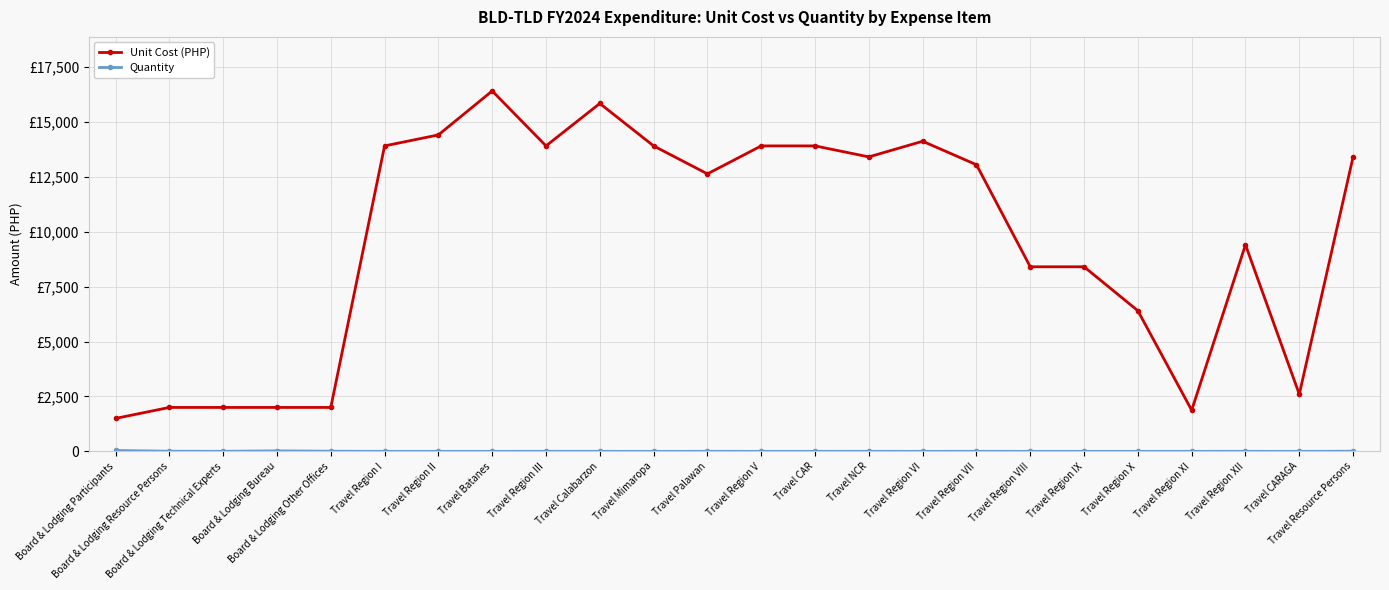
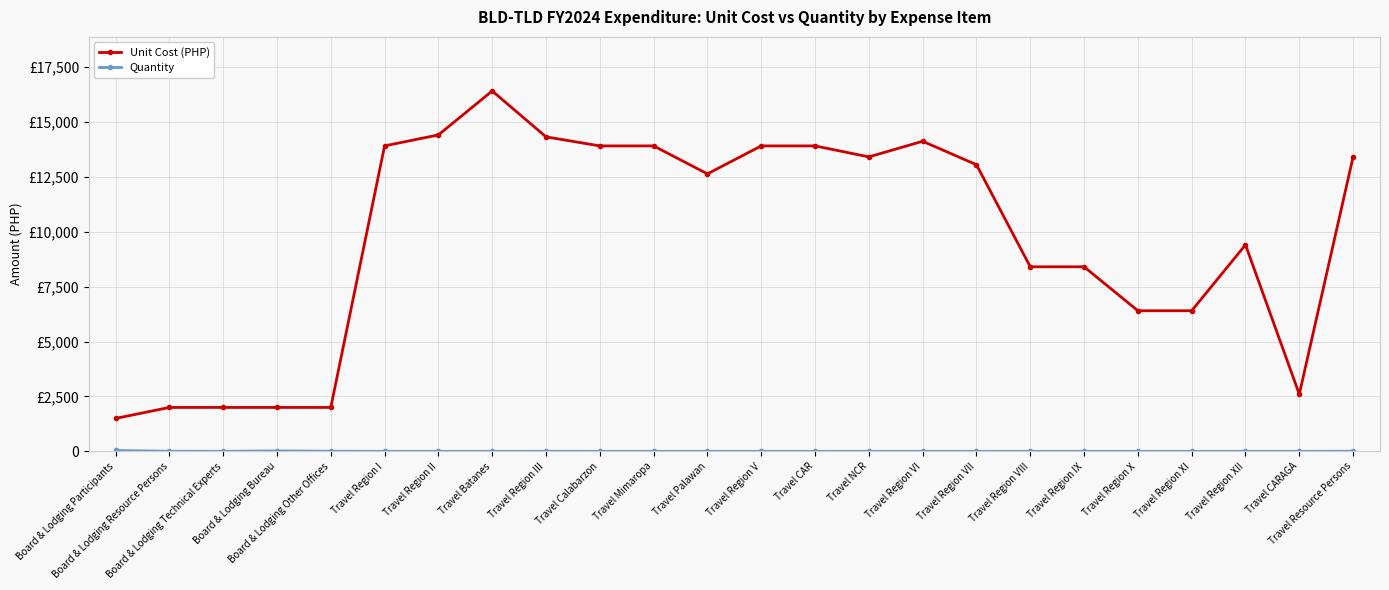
Unit Cost (PHP), Travel Region III: £13,900 -> £14,300
Unit Cost (PHP), Travel Calabarzon: £15,800 -> £13,900
Unit Cost (PHP), Travel Region XI: £1,900 -> £6,400
